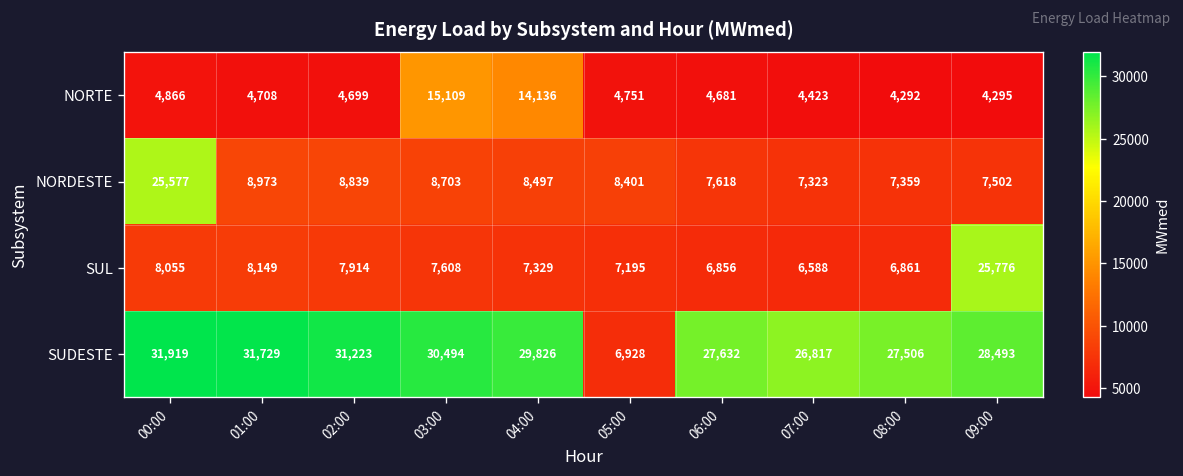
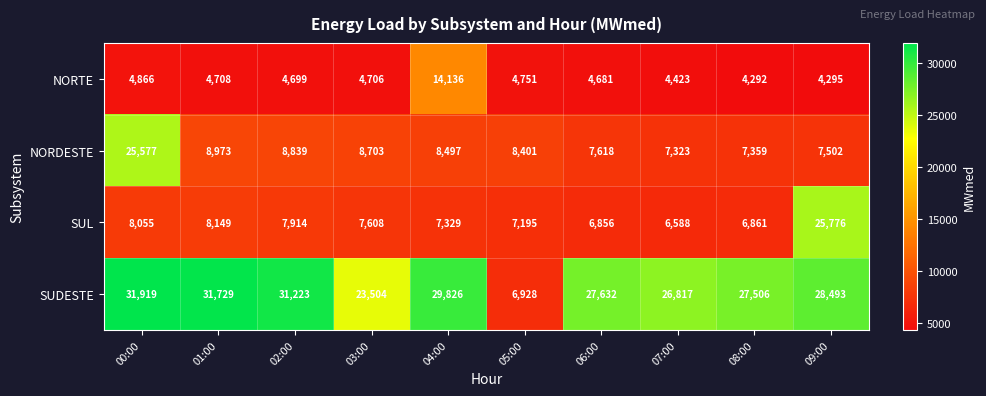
NORTE, 03:00: 15,109 -> 4,706
SUDESTE, 03:00: 30,494 -> 23,504
